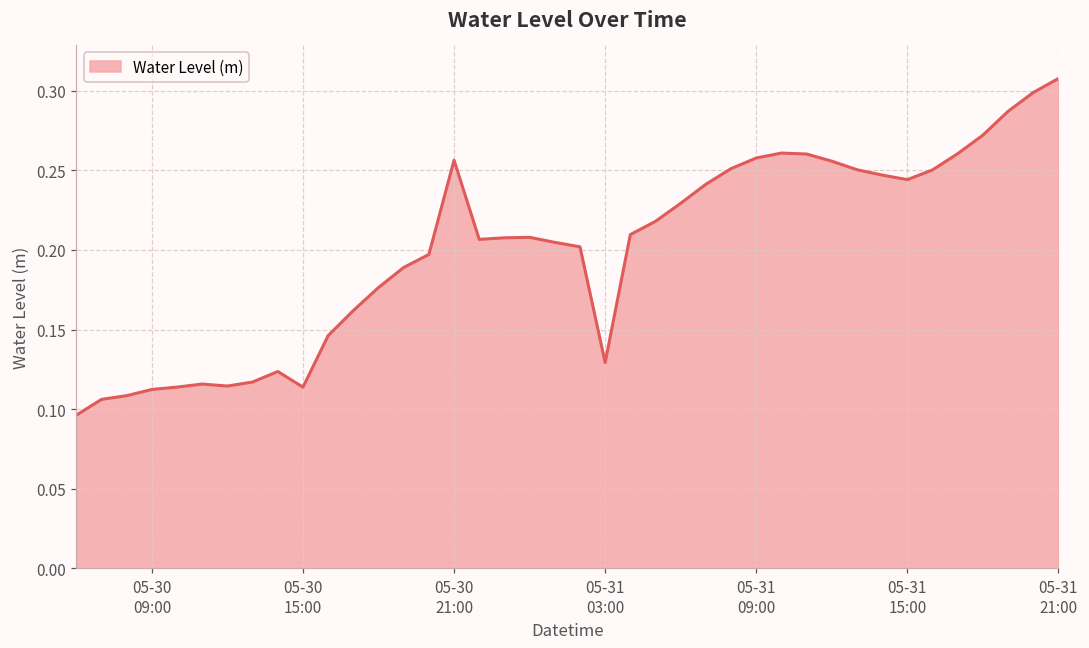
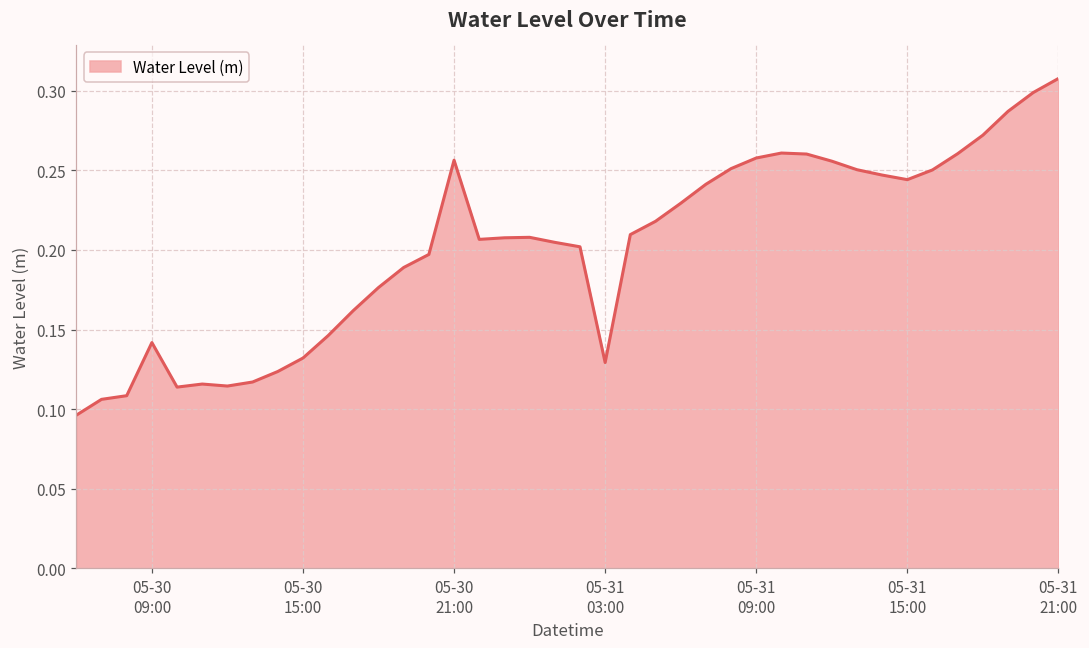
05-30 09:00: 0.112 -> 0.142
05-30 15:00: 0.114 -> 0.132
